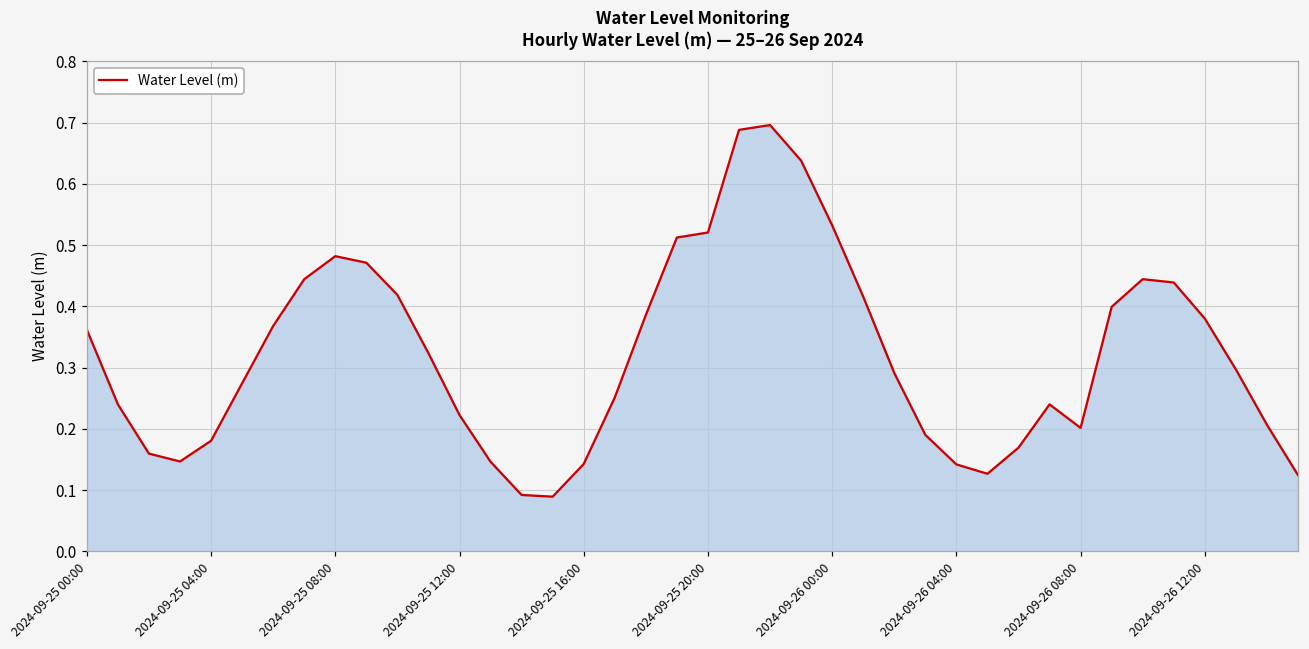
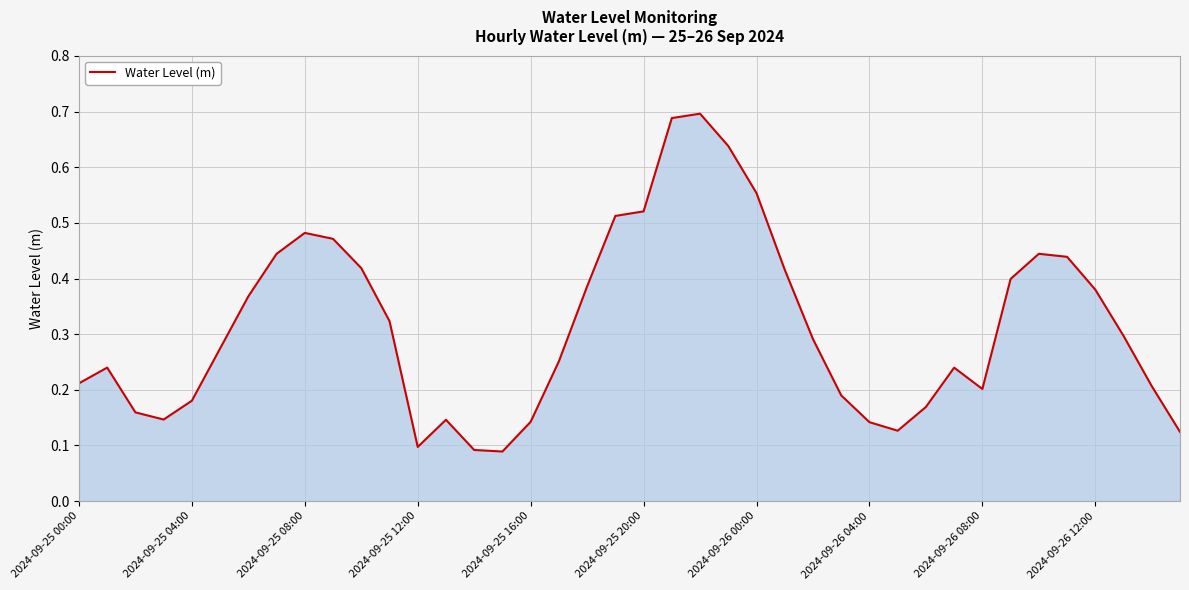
2024-09-25 00:00: 0.36 -> 0.21
2024-09-25 12:00: 0.22 -> 0.10
2024-09-26 00:00: 0.53 -> 0.55
